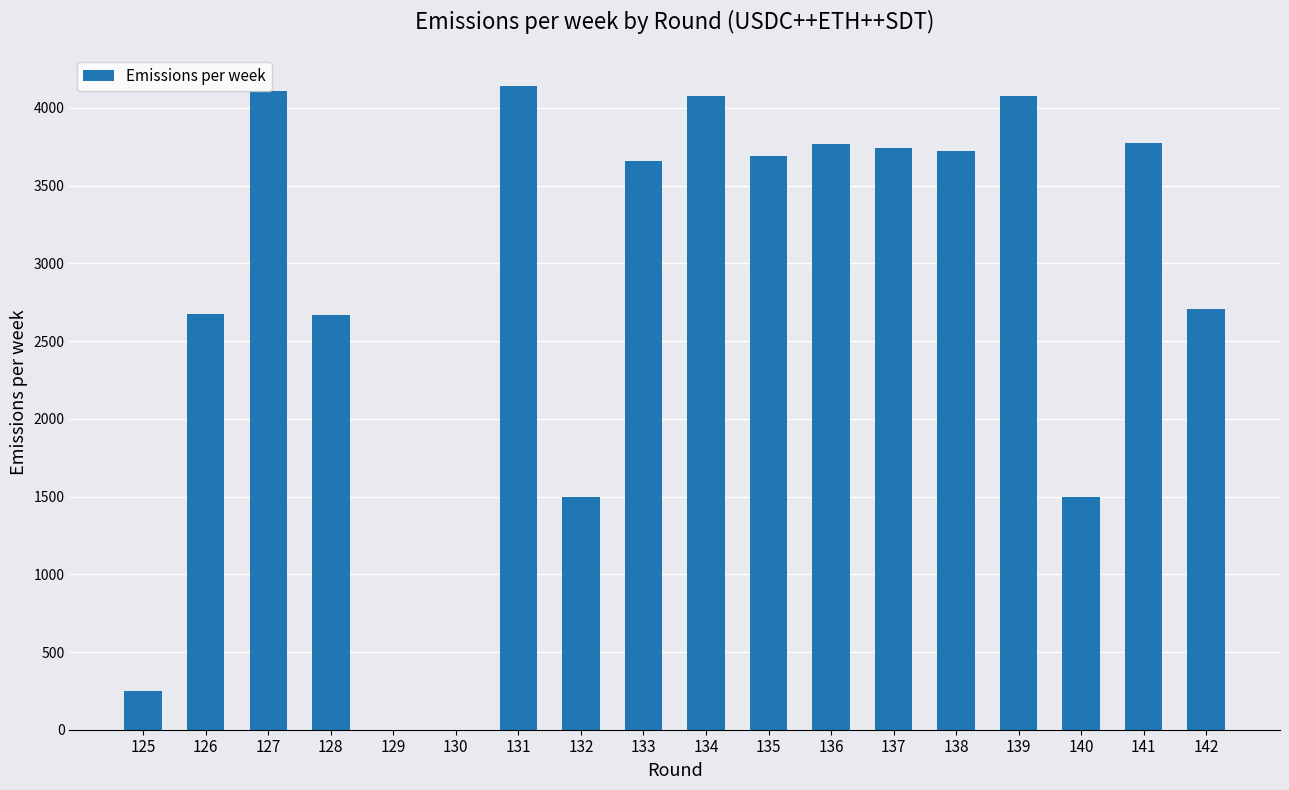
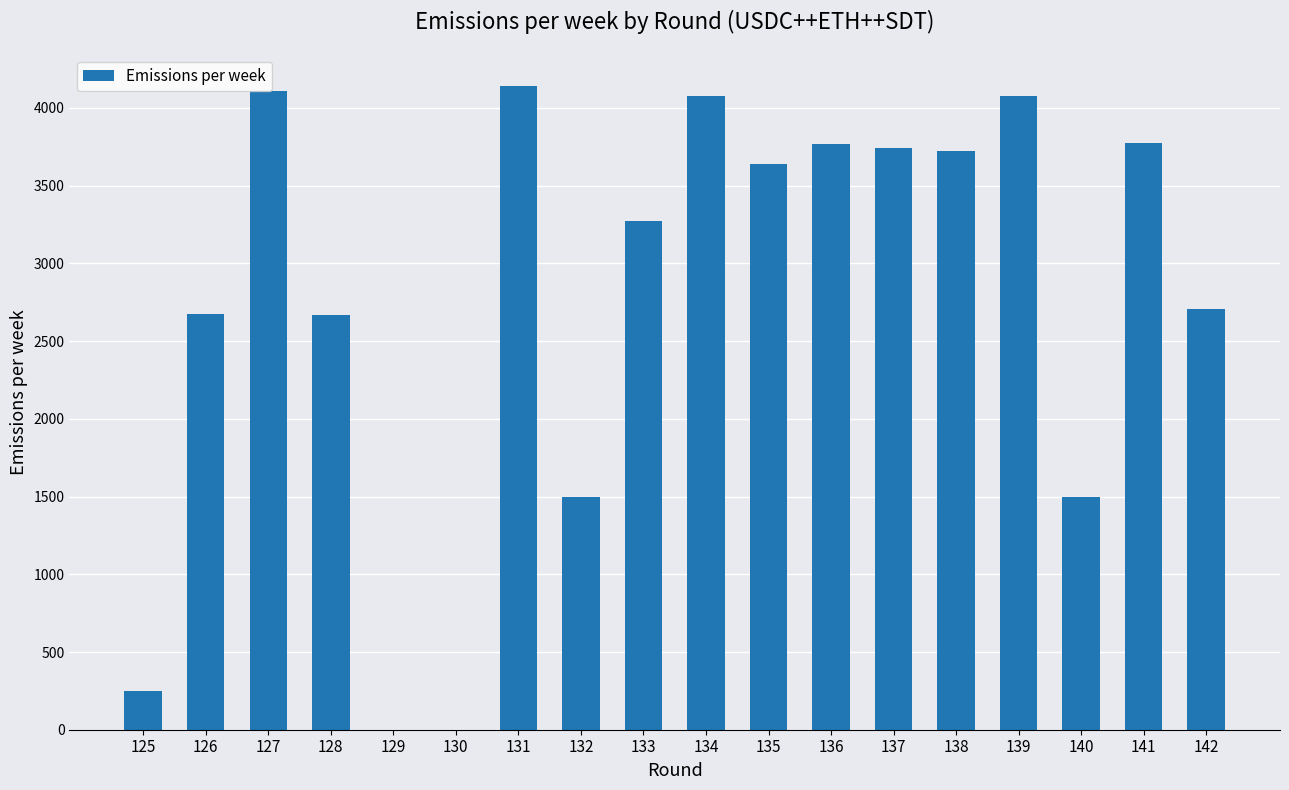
133: 3660 -> 3270
135: 3690 -> 3640
